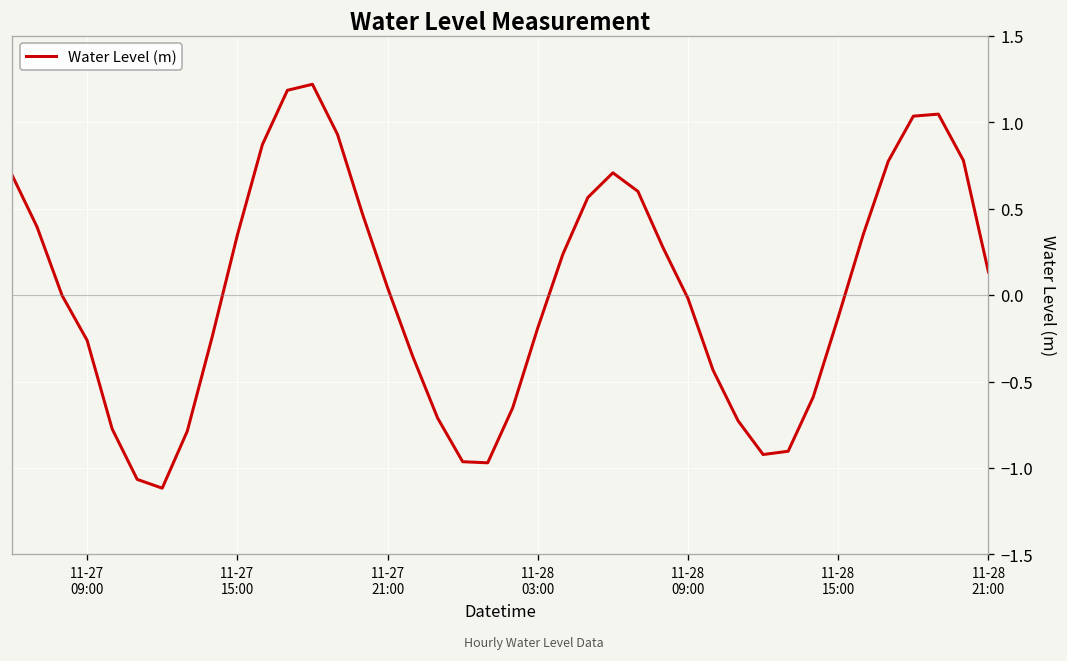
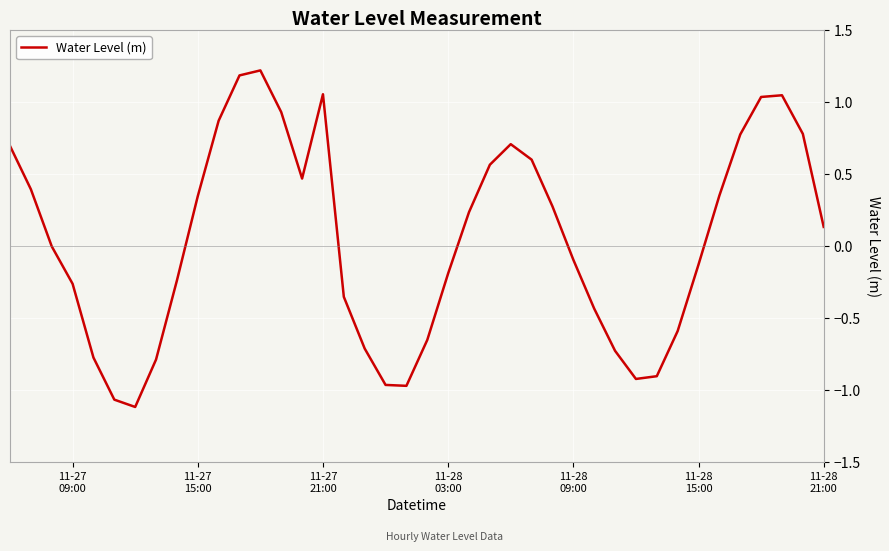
11-27 21:00: 0.04 -> 1.05
11-28 09:00: -0.02 -> -0.09
